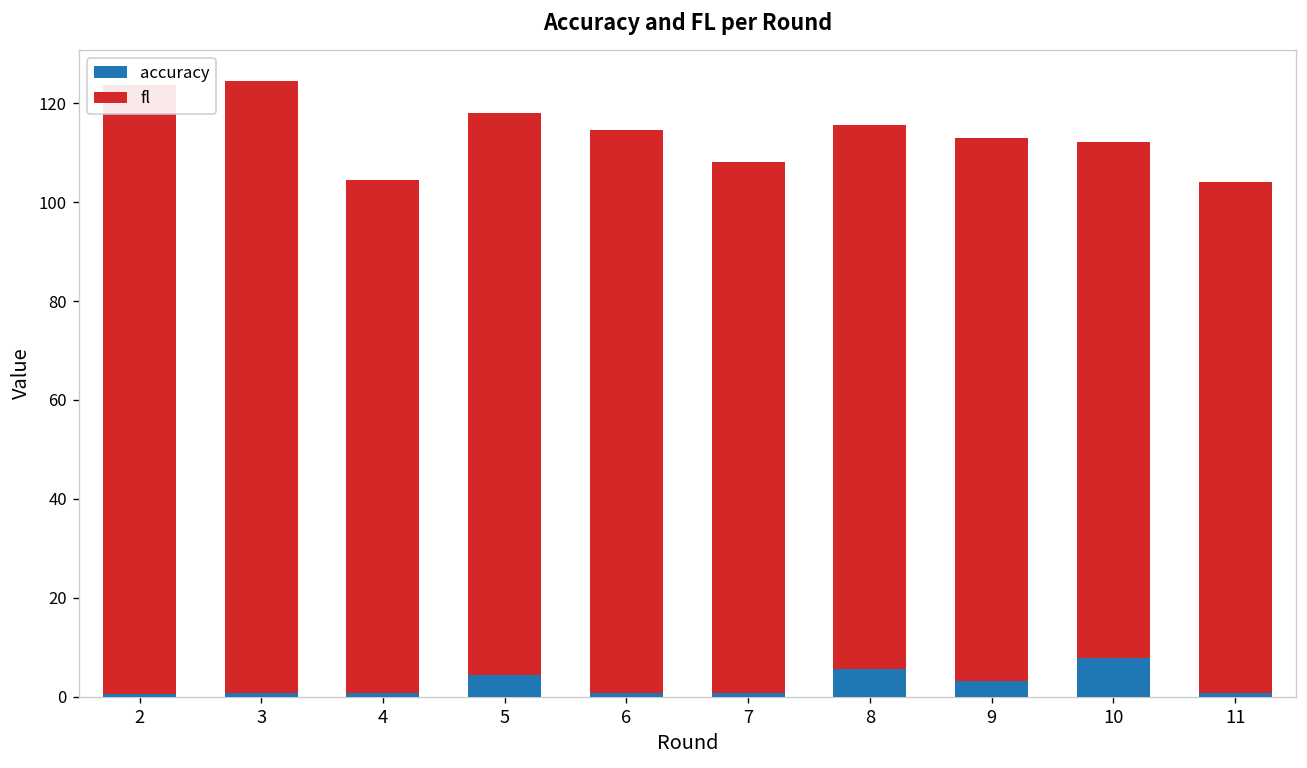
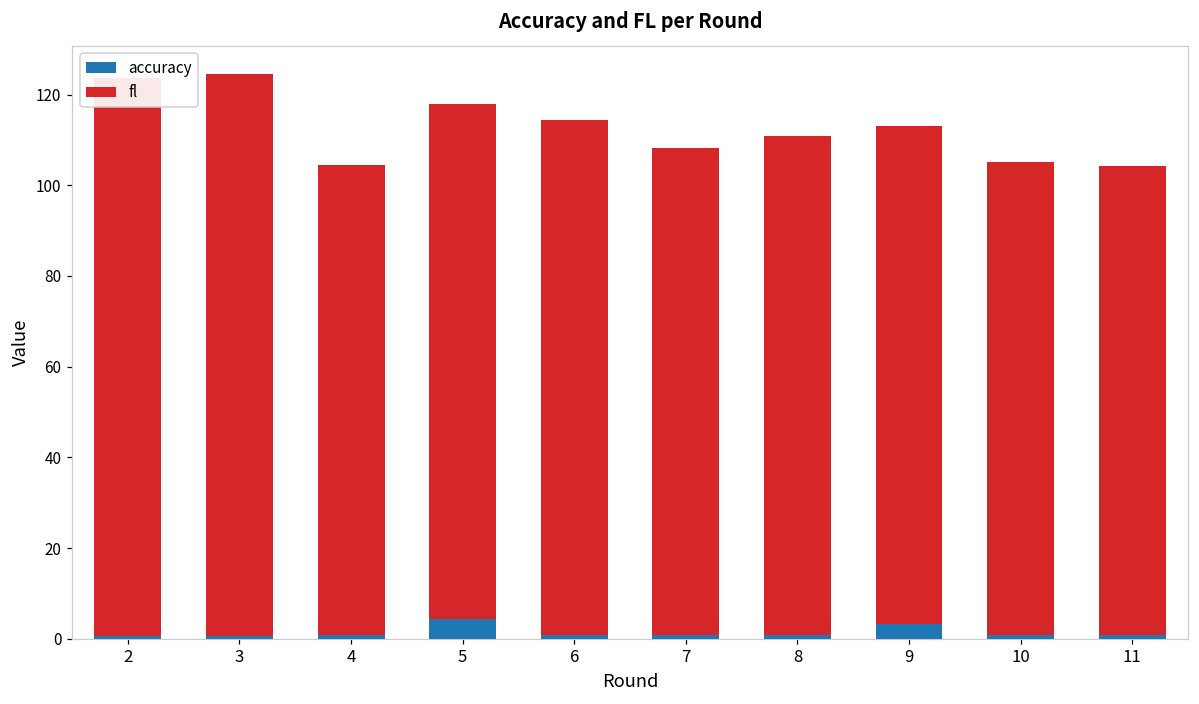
accuracy, 8: 6 -> 1
accuracy, 10: 8 -> 1
